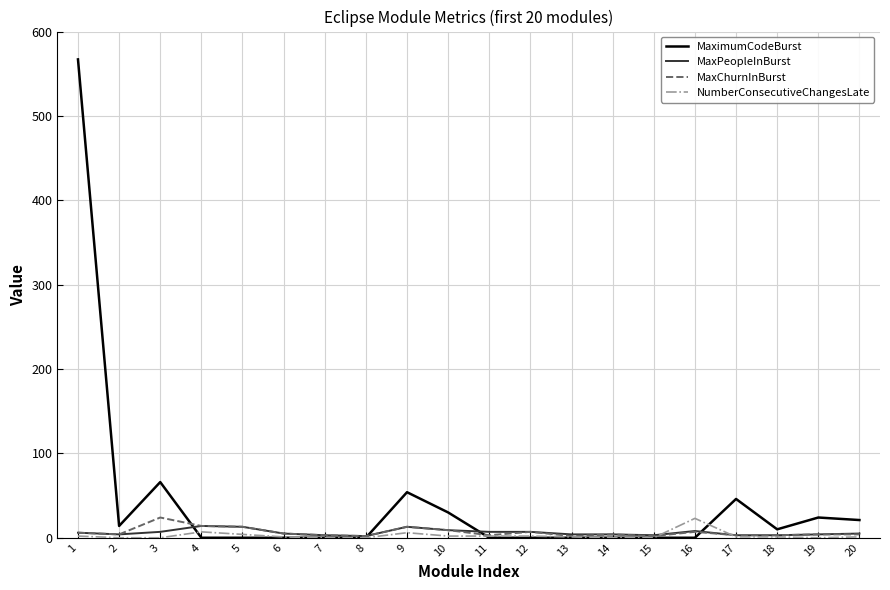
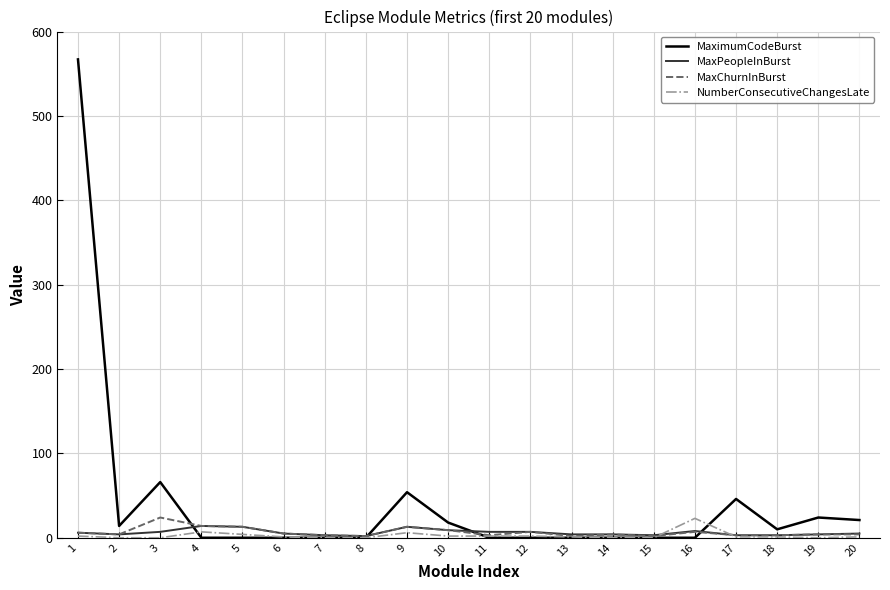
MaximumCodeBurst, 10: 30 -> 20
